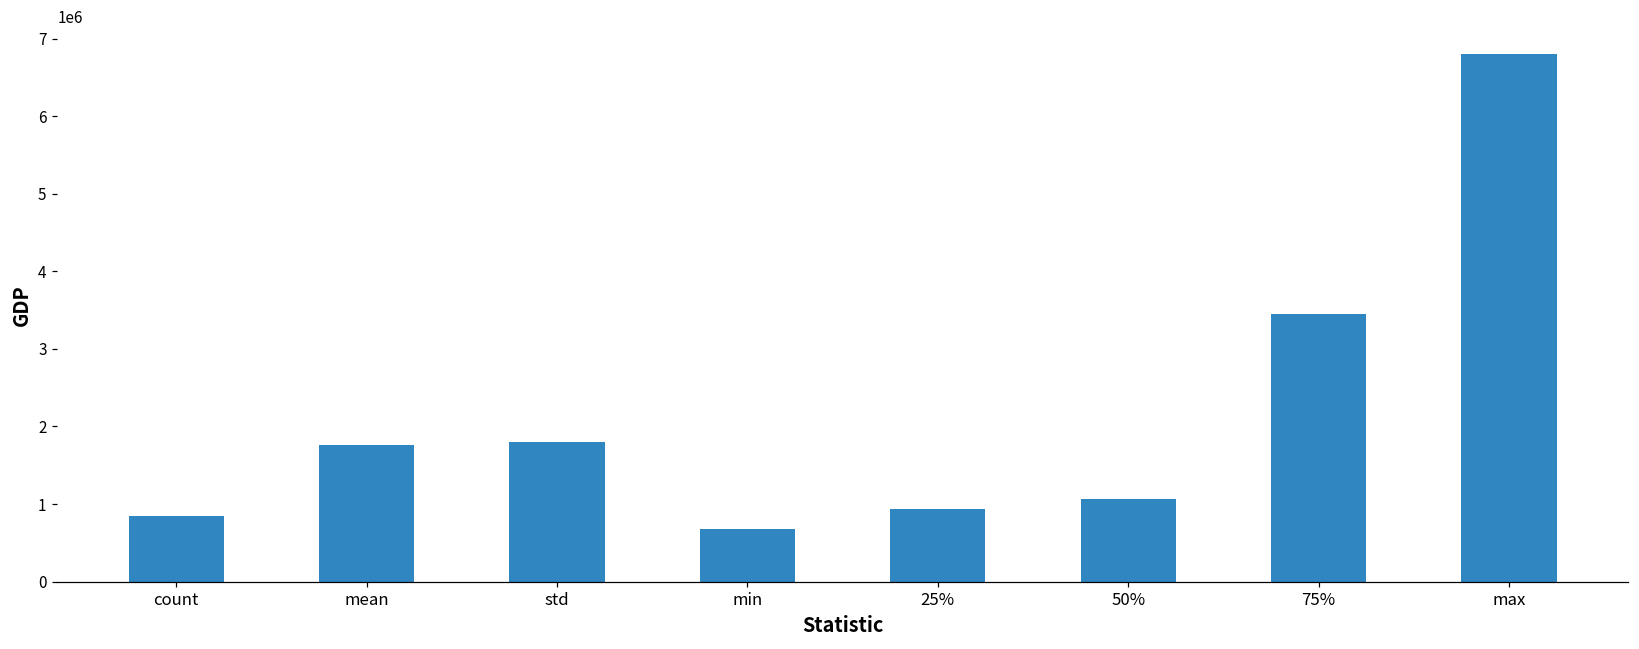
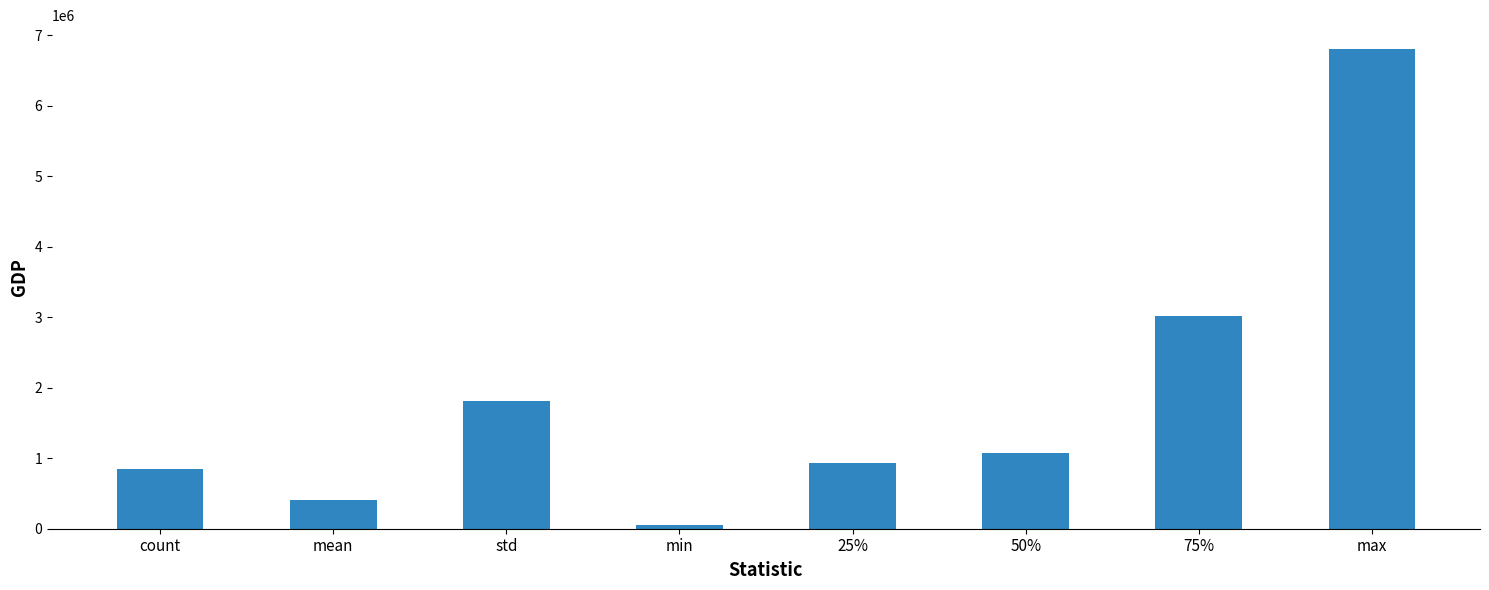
mean: 1800000 -> 400000
min: 700000 -> 100000
75%: 3500000 -> 3000000
